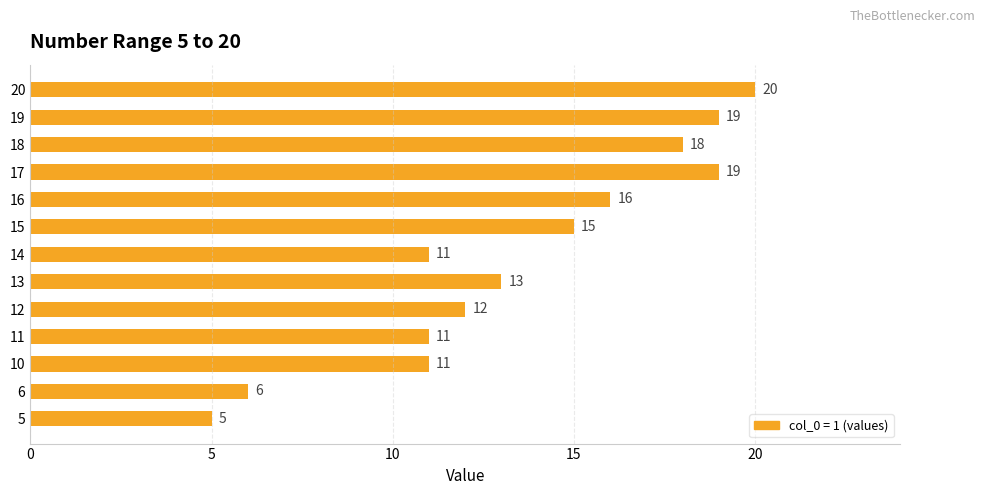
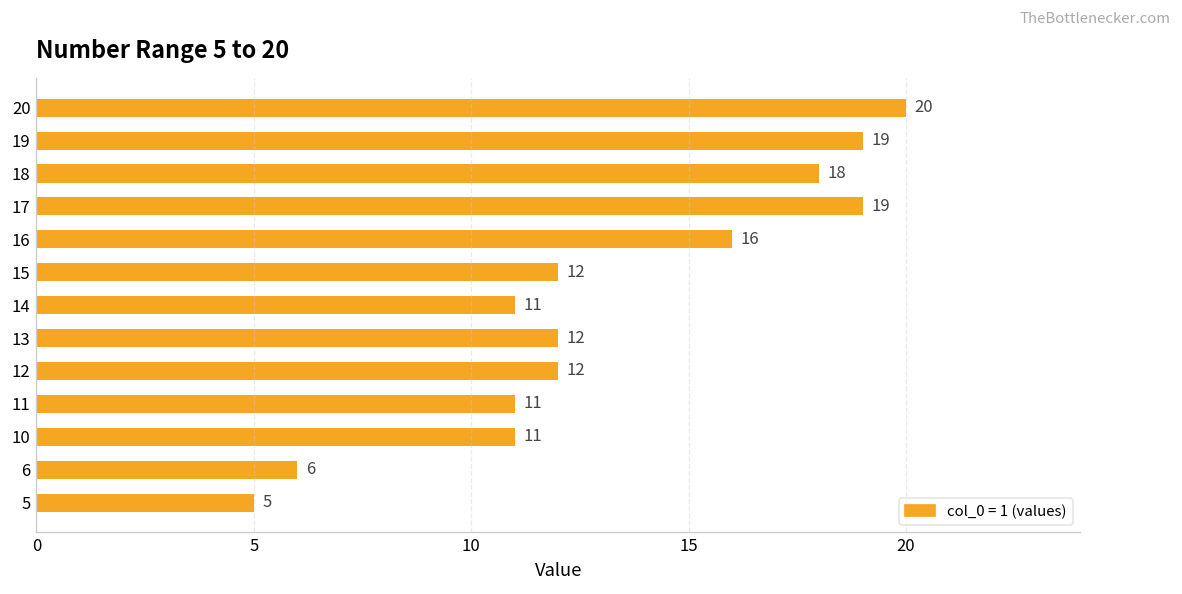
15: 15 -> 12
13: 13 -> 12
